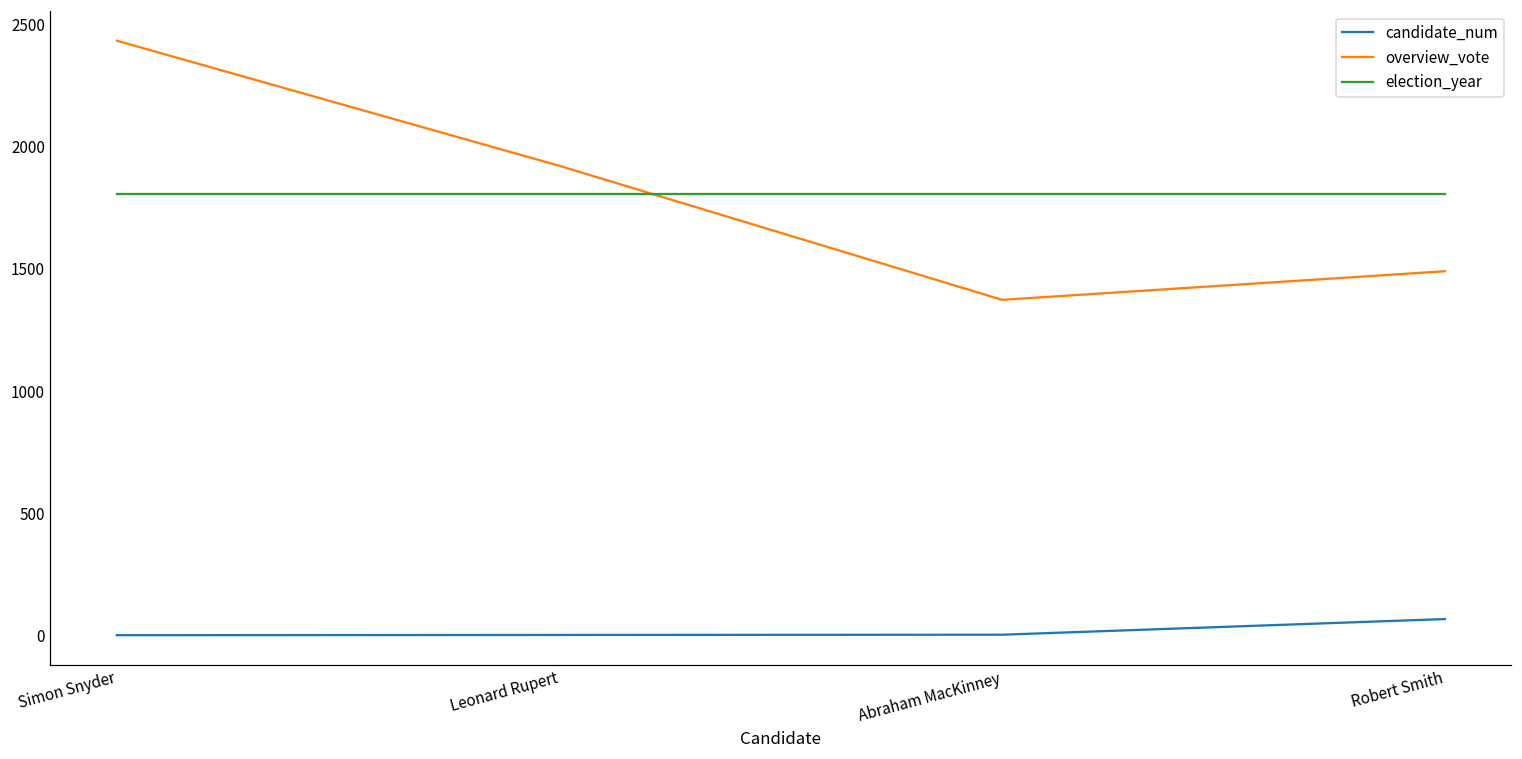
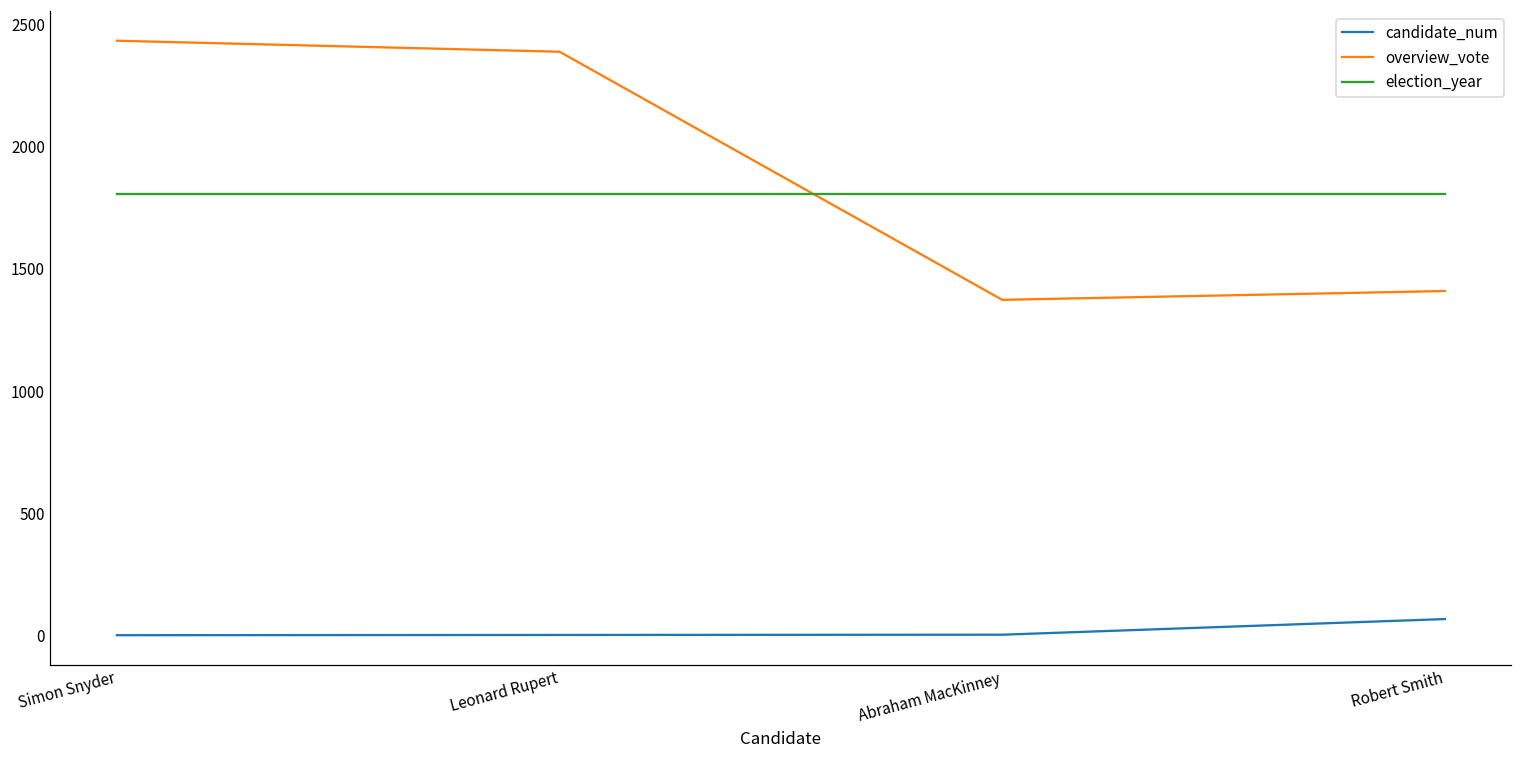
overview_vote, Leonard Rupert: 1920 -> 2390
overview_vote, Robert Smith: 1490 -> 1410
